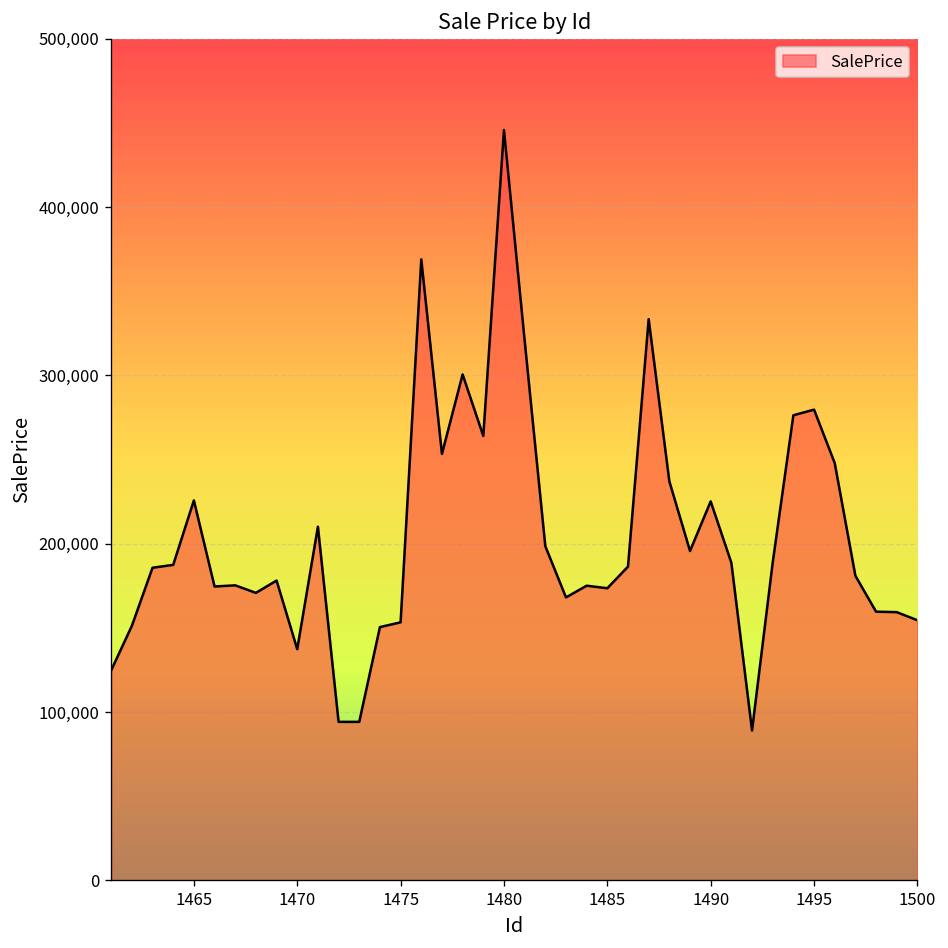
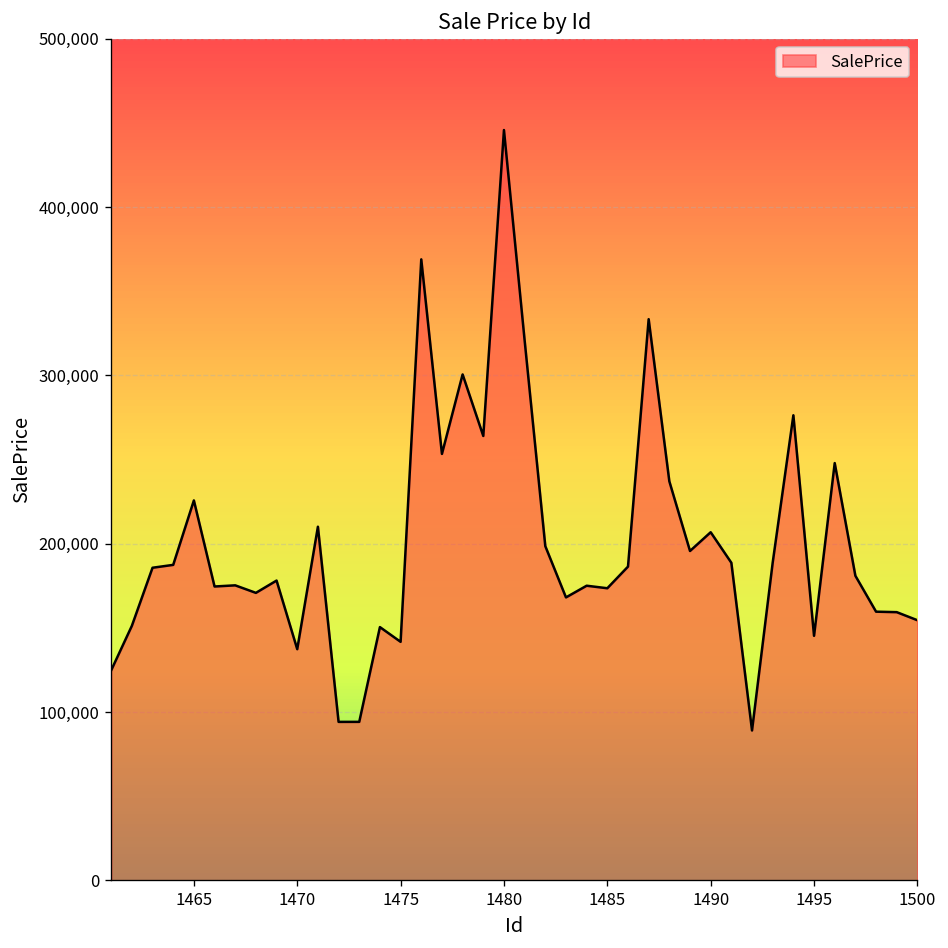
1475: 153,000 -> 142,000
1490: 225,000 -> 207,000
1495: 280,000 -> 145,000
